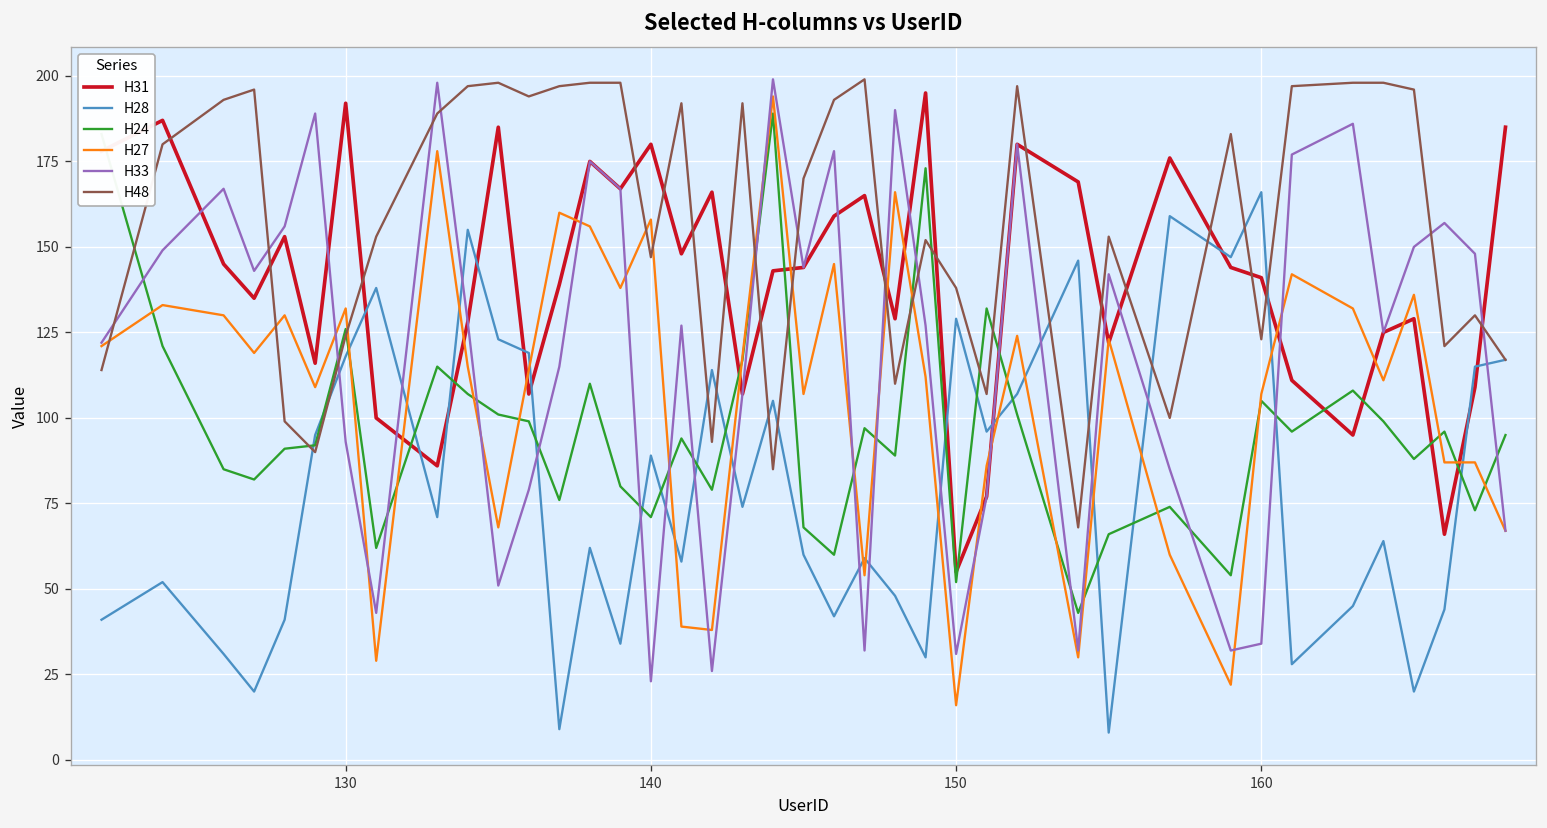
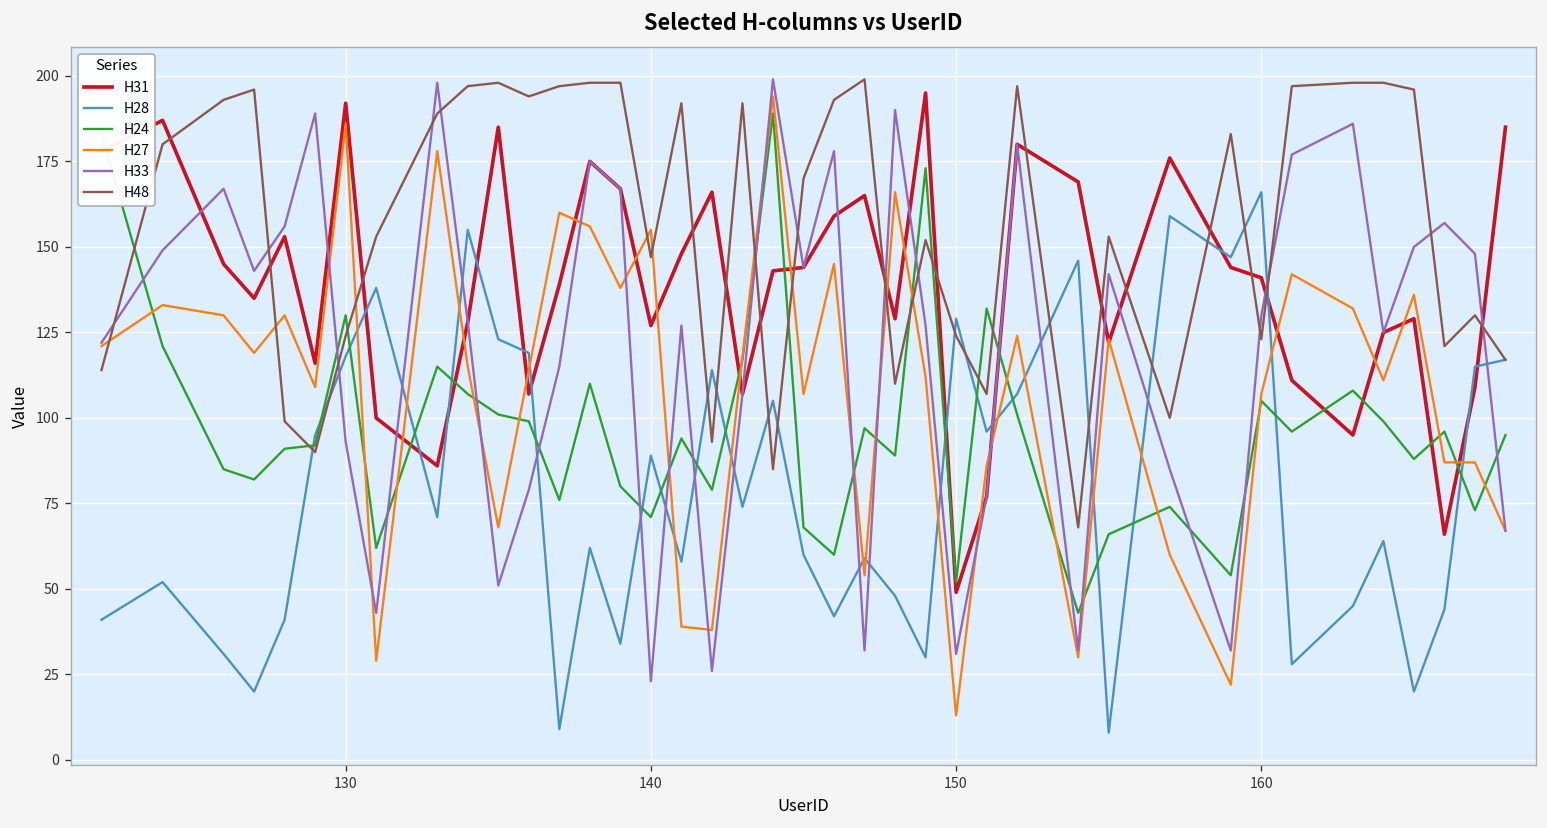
H24, 130: 126 -> 130
H27, 130: 132 -> 186
H31, 140: 180 -> 127
H27, 140: 158 -> 155
H31, 150: 55 -> 49
H27, 150: 16 -> 13
H48, 150: 138 -> 124
H33, 160: 34 -> 130
